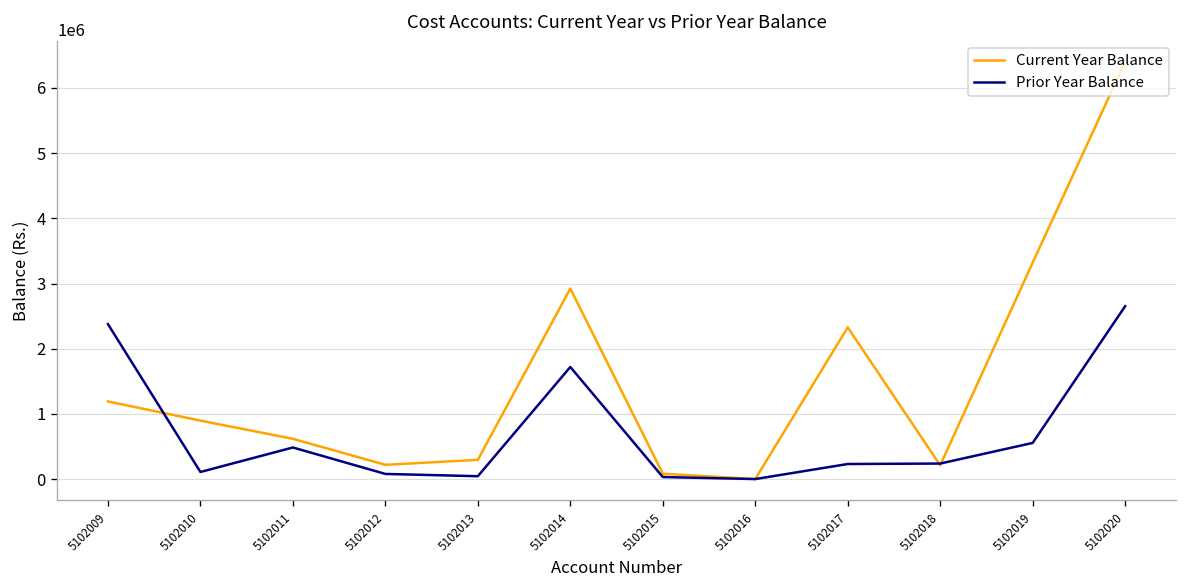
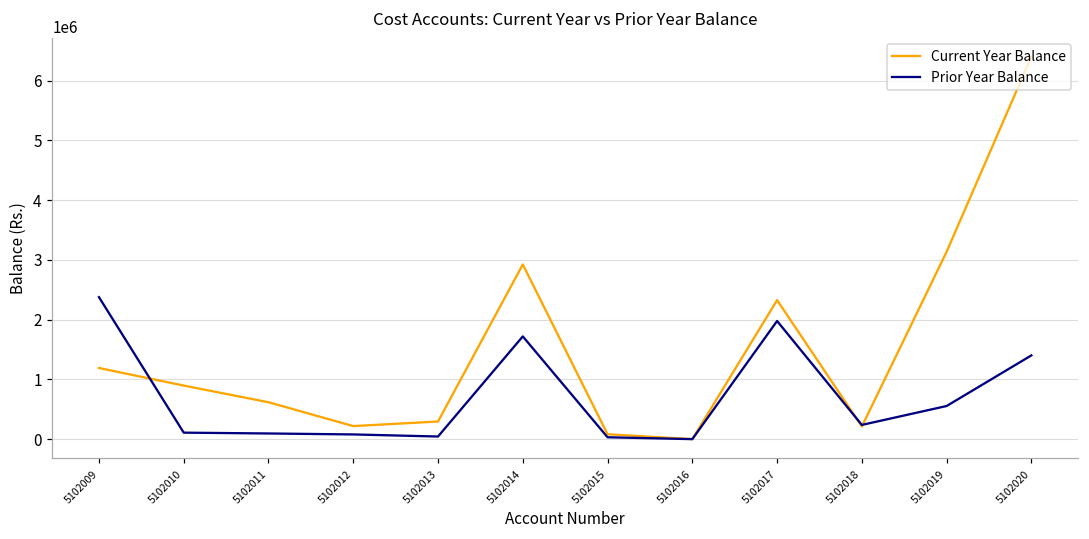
Prior Year Balance, 5102011: 500000 -> 100000
Prior Year Balance, 5102017: 200000 -> 2000000
Current Year Balance, 5102019: 3300000 -> 3100000
Prior Year Balance, 5102020: 2700000 -> 1400000
